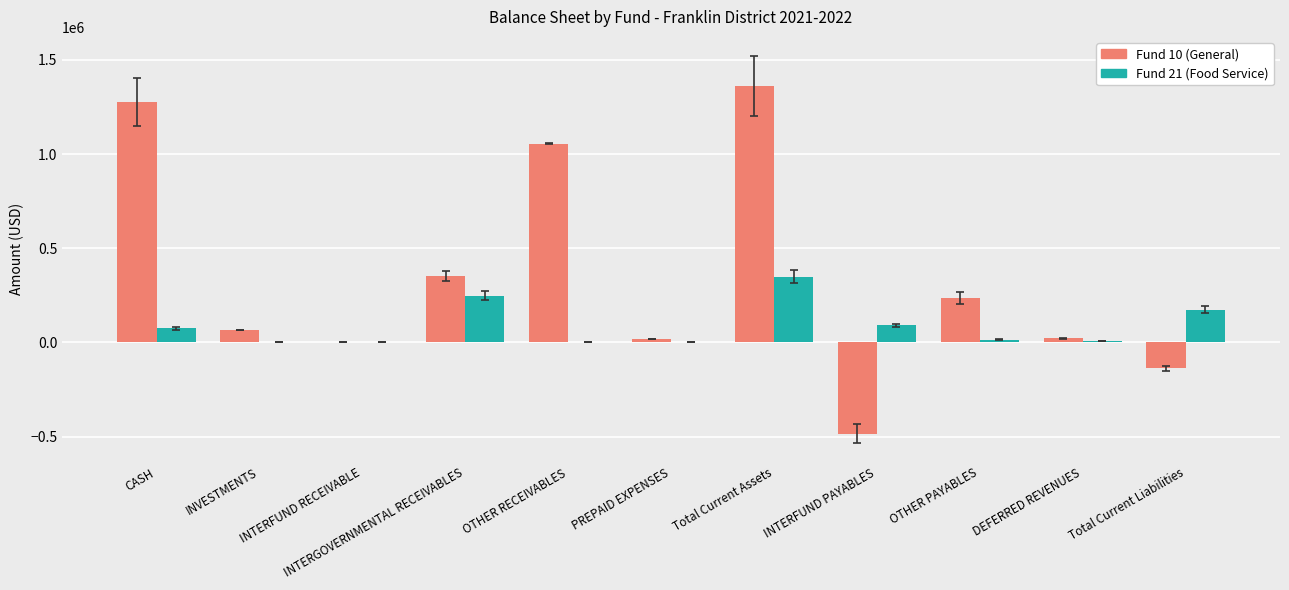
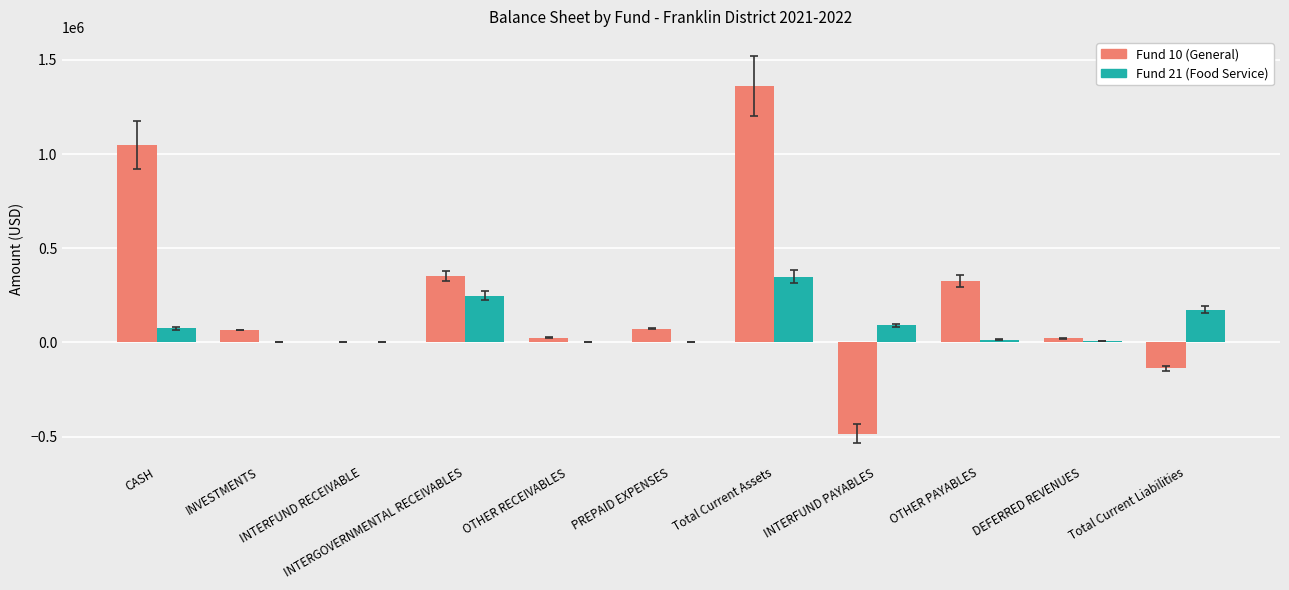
Fund 10 (General), CASH: 1280000 -> 1050000
Fund 10 (General), OTHER RECEIVABLES: 1050000 -> 20000
Fund 10 (General), PREPAID EXPENSES: 20000 -> 70000
Fund 10 (General), OTHER PAYABLES: 230000 -> 320000
